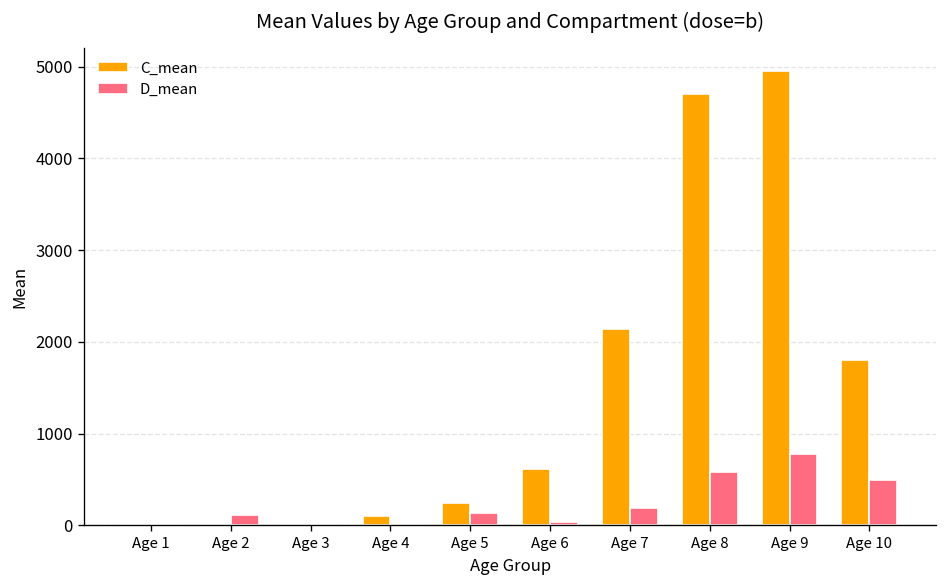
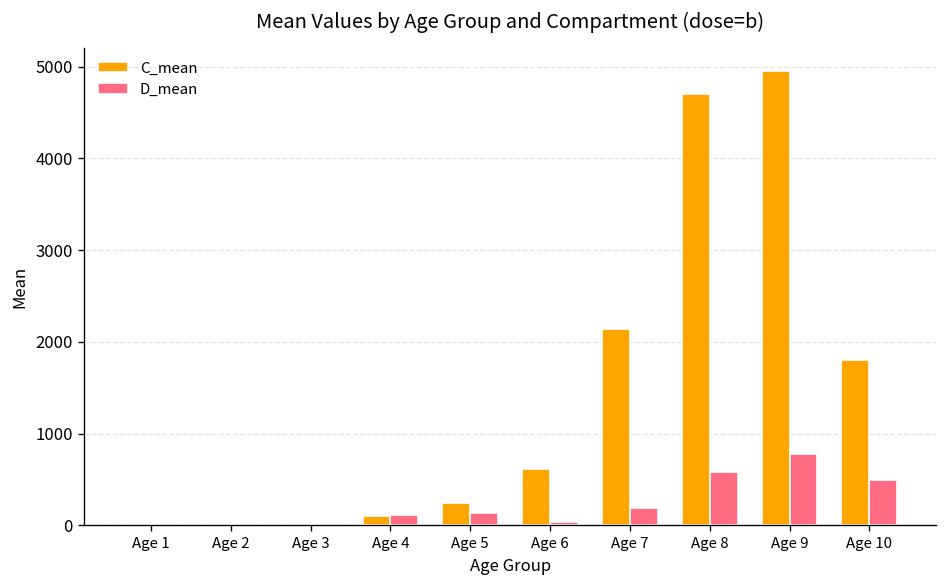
D_mean, Age 2: 100 -> 0
D_mean, Age 4: 0 -> 100
